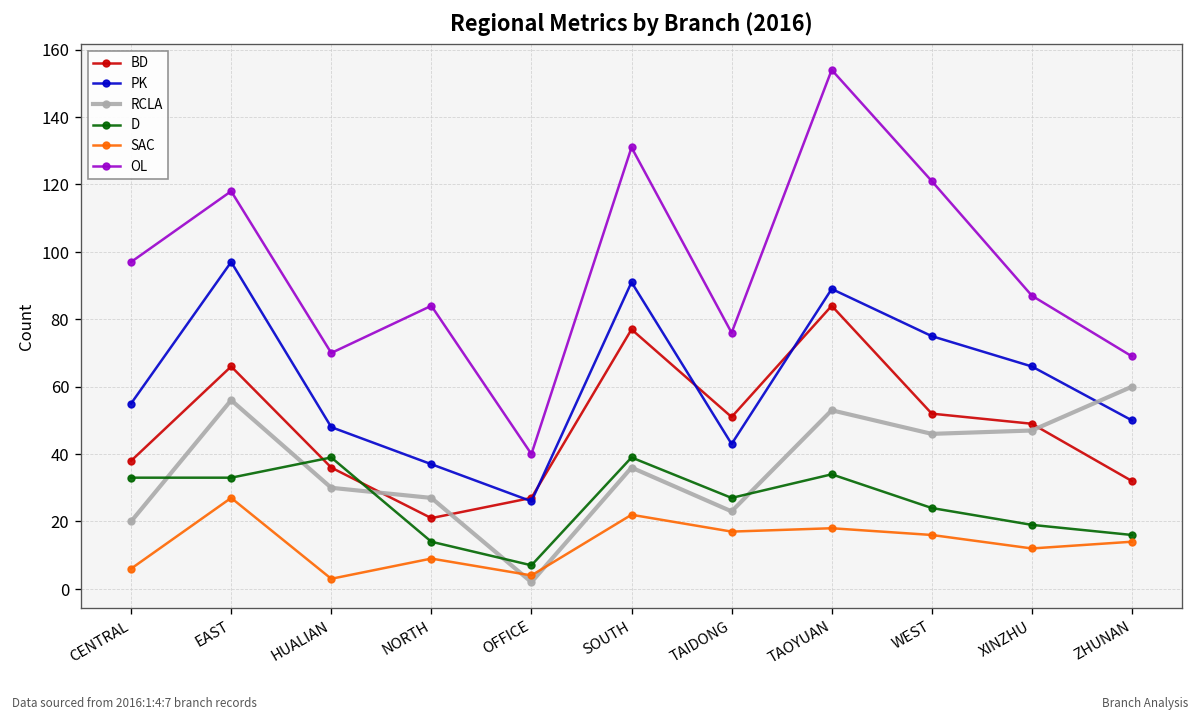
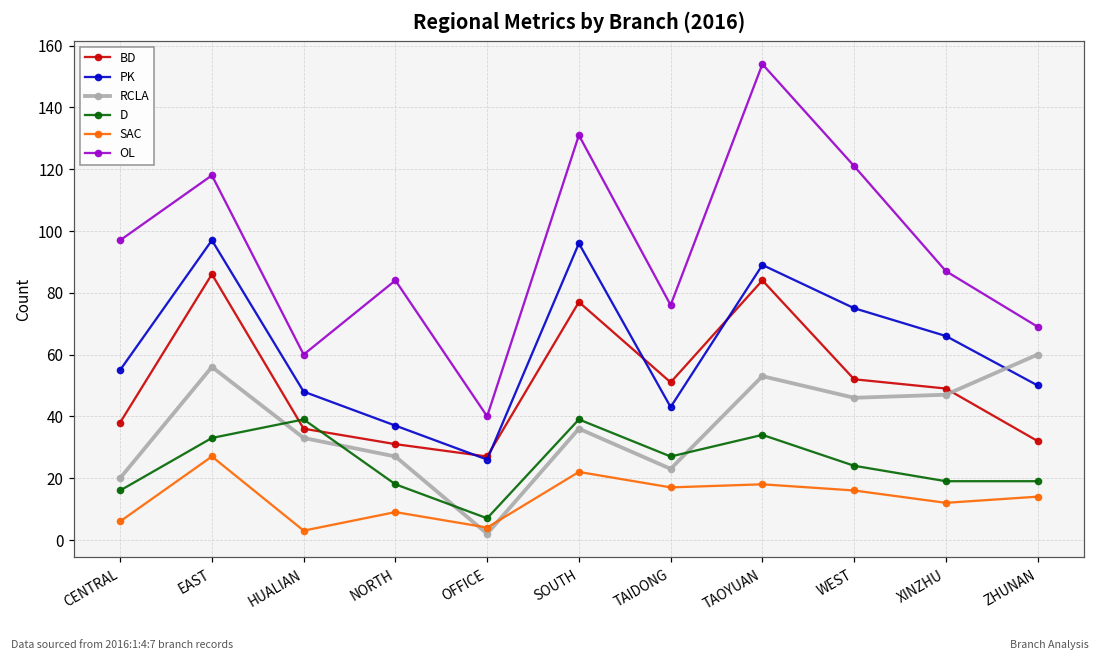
D, CENTRAL: 33 -> 16
BD, EAST: 66 -> 86
RCLA, HUALIAN: 30 -> 33
OL, HUALIAN: 70 -> 60
BD, NORTH: 21 -> 31
D, NORTH: 14 -> 18
PK, SOUTH: 91 -> 96
D, ZHUNAN: 16 -> 19
